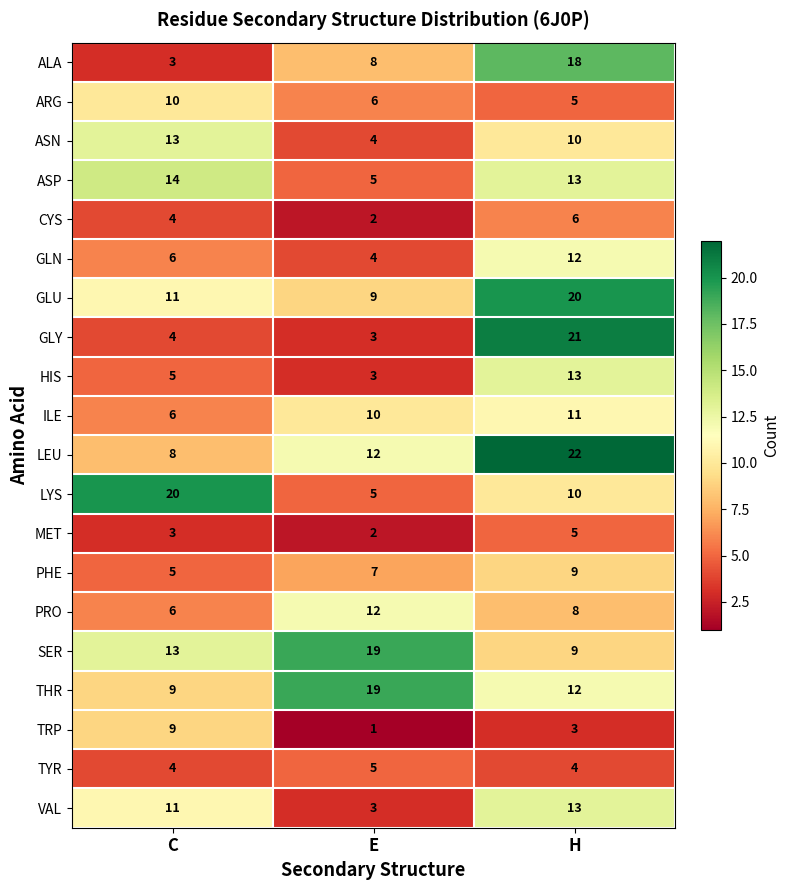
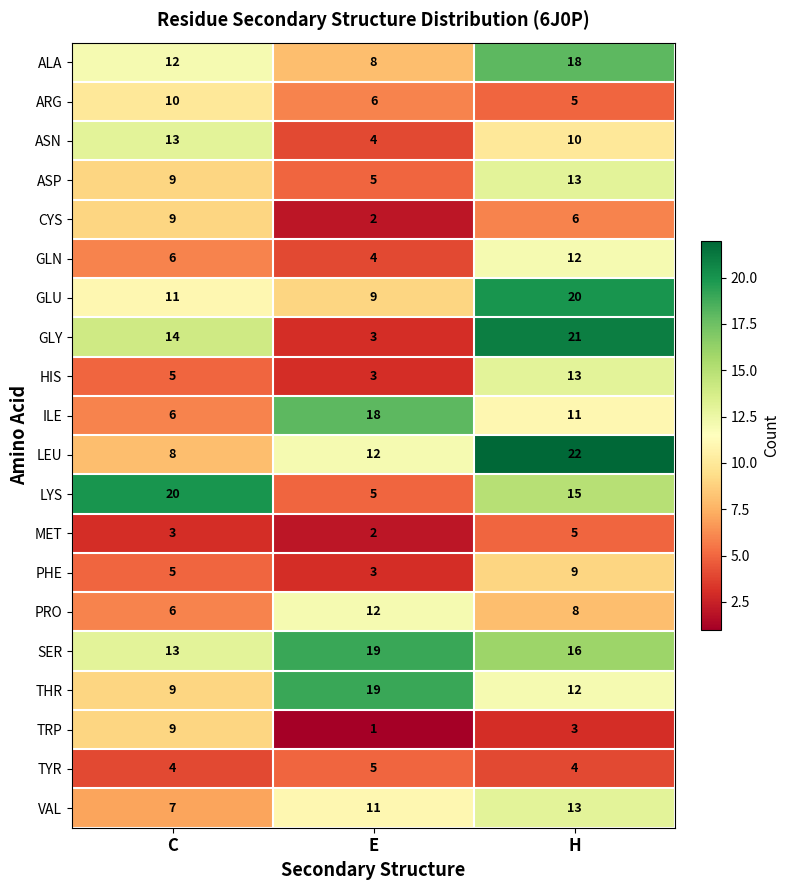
ALA, C: 3 -> 12
ASP, C: 14 -> 9
CYS, C: 4 -> 9
GLY, C: 4 -> 14
ILE, E: 10 -> 18
LYS, H: 10 -> 15
PHE, E: 7 -> 3
SER, H: 9 -> 16
VAL, C: 11 -> 7
VAL, E: 3 -> 11
